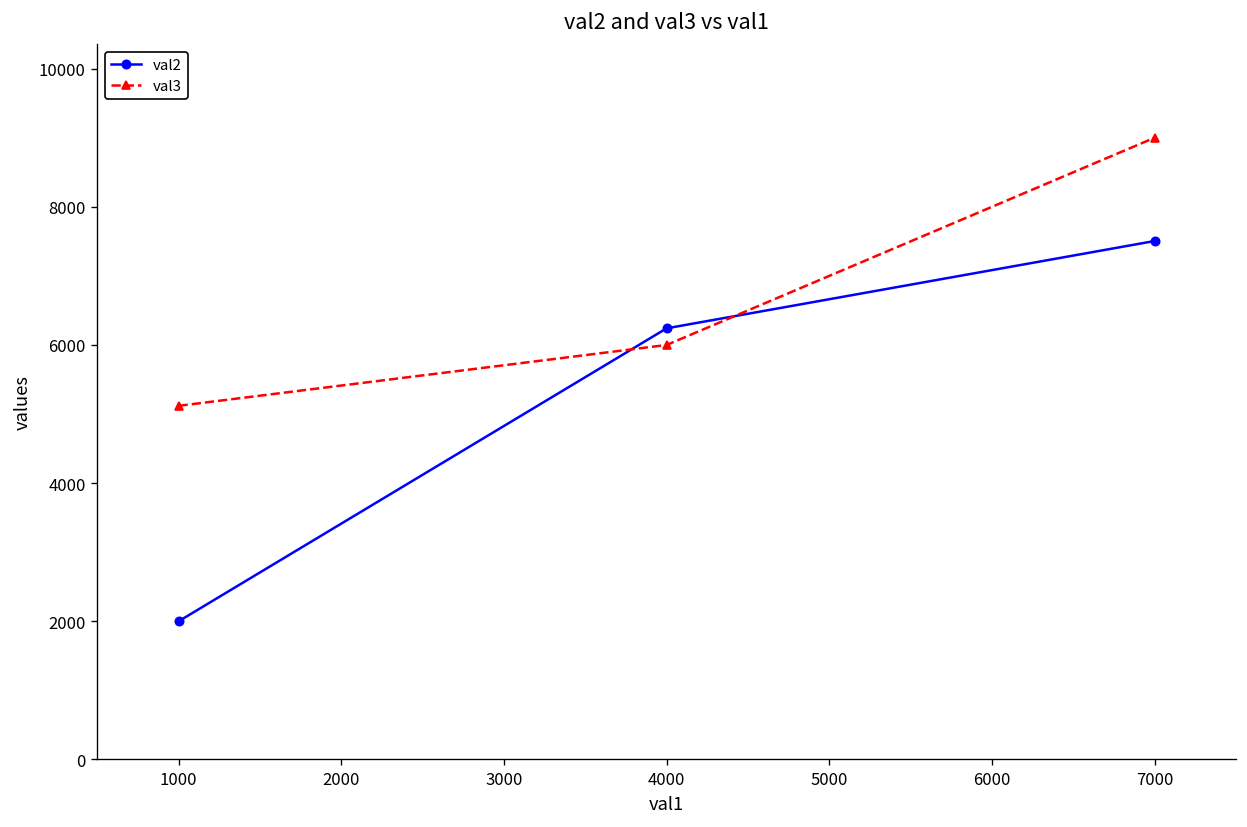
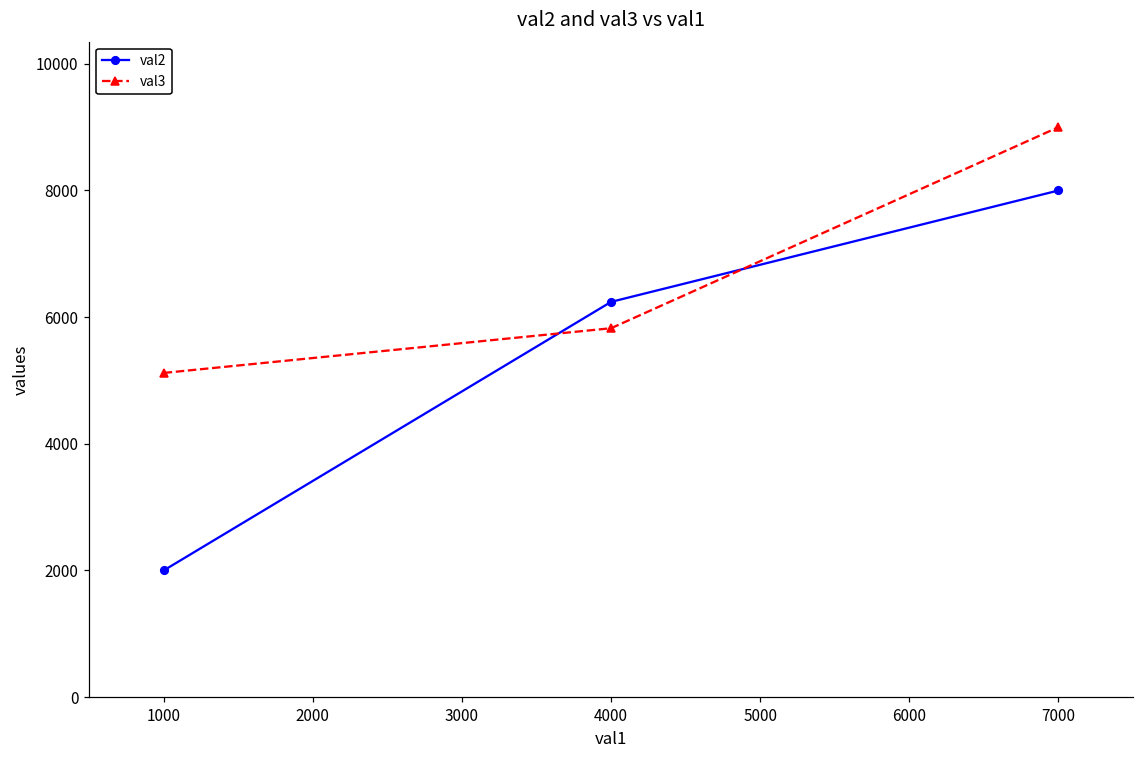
val3, 4000: 6000 -> 5800
val2, 7000: 7500 -> 8000
